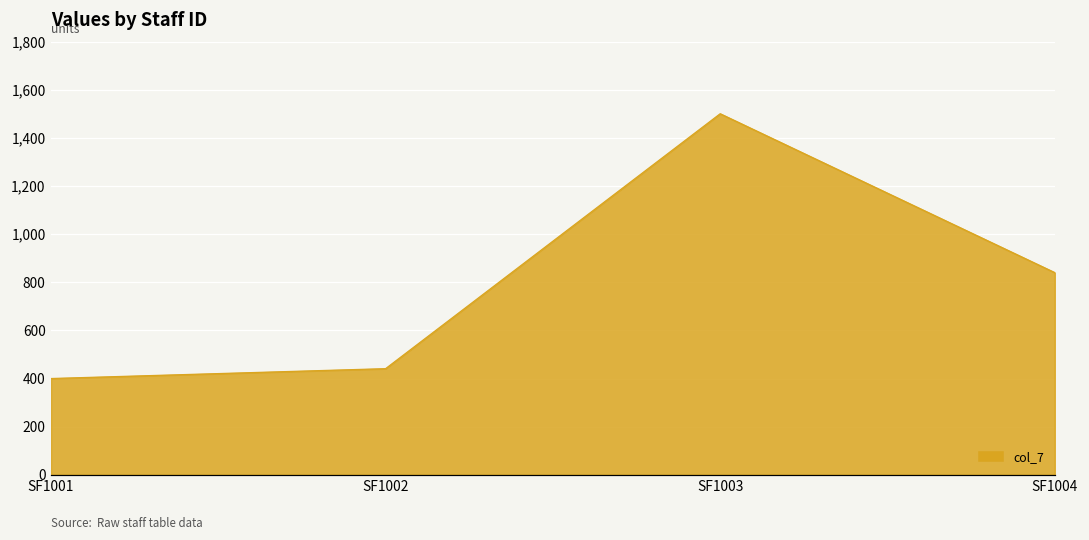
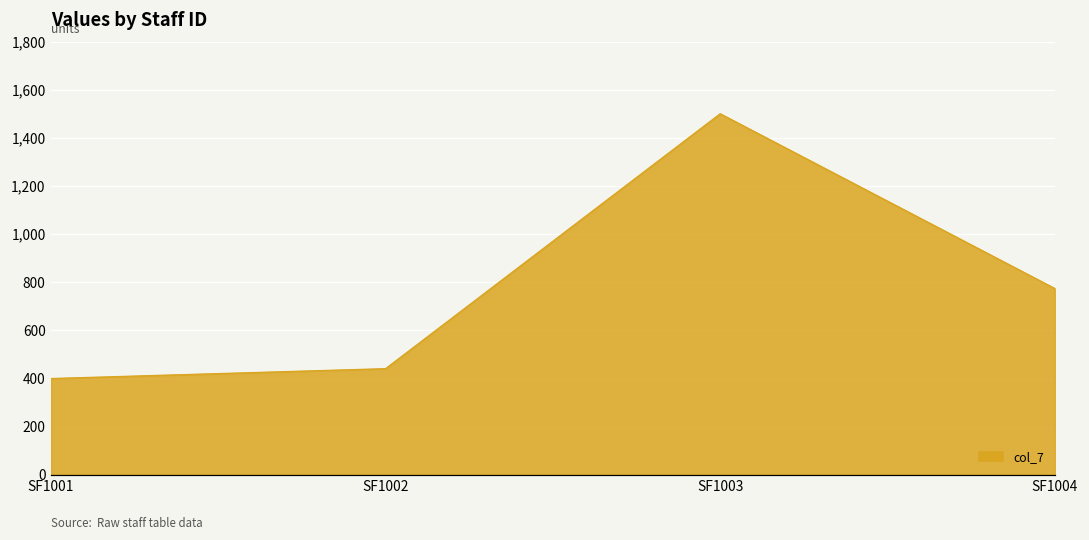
SF1004: 840 -> 770
